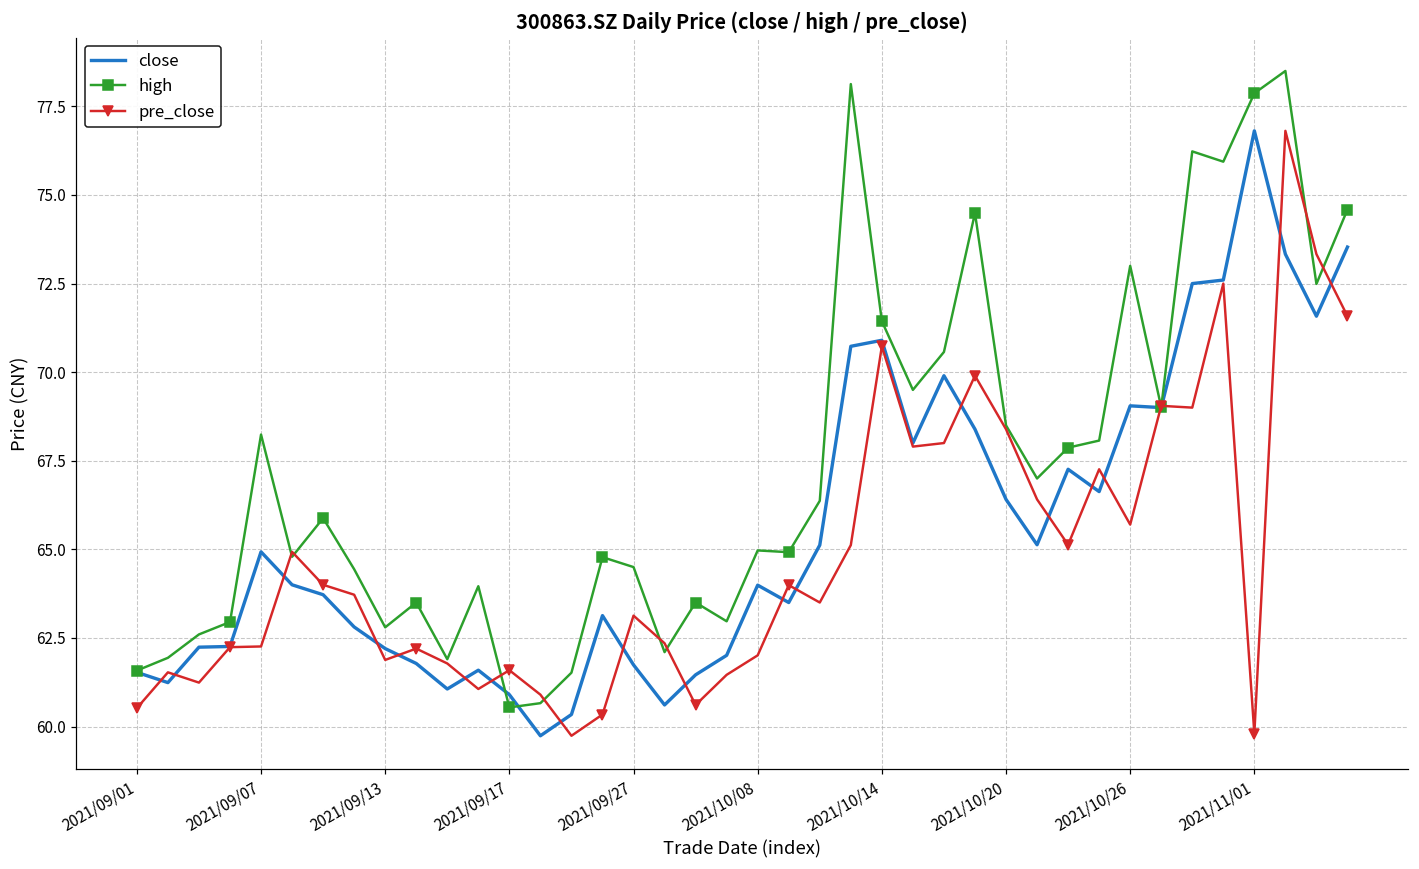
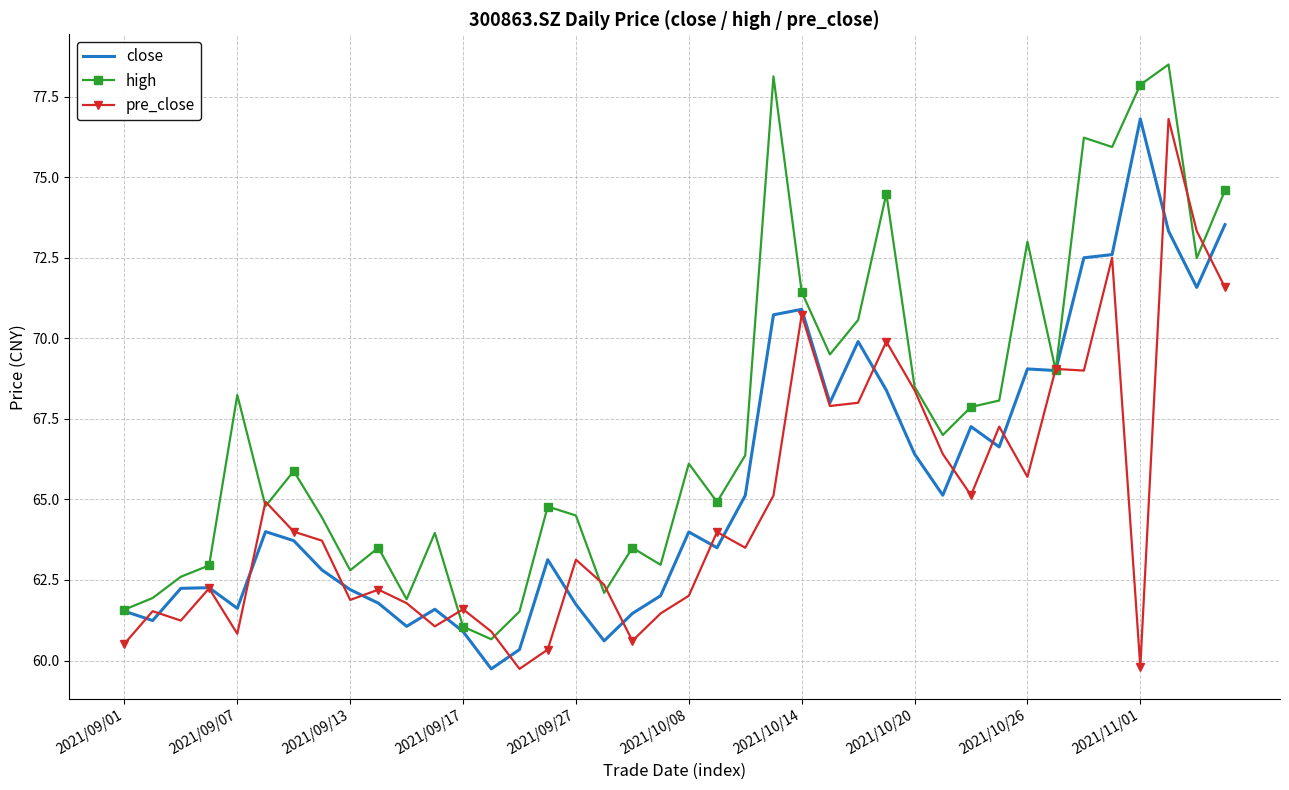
close, 2021/09/07: 64.9 -> 61.6
pre_close, 2021/09/07: 62.3 -> 60.8
high, 2021/09/17: 60.5 -> 61.1
high, 2021/10/08: 65.0 -> 66.1
